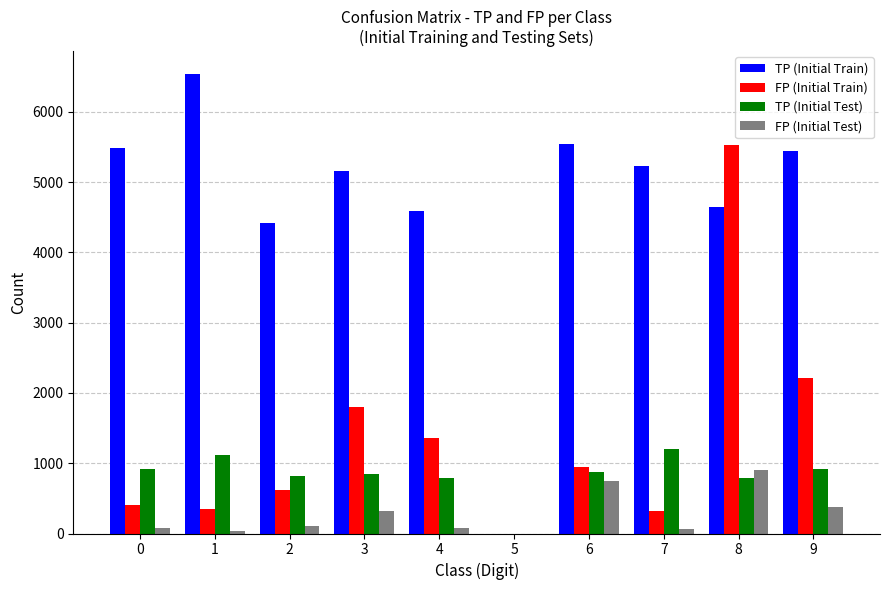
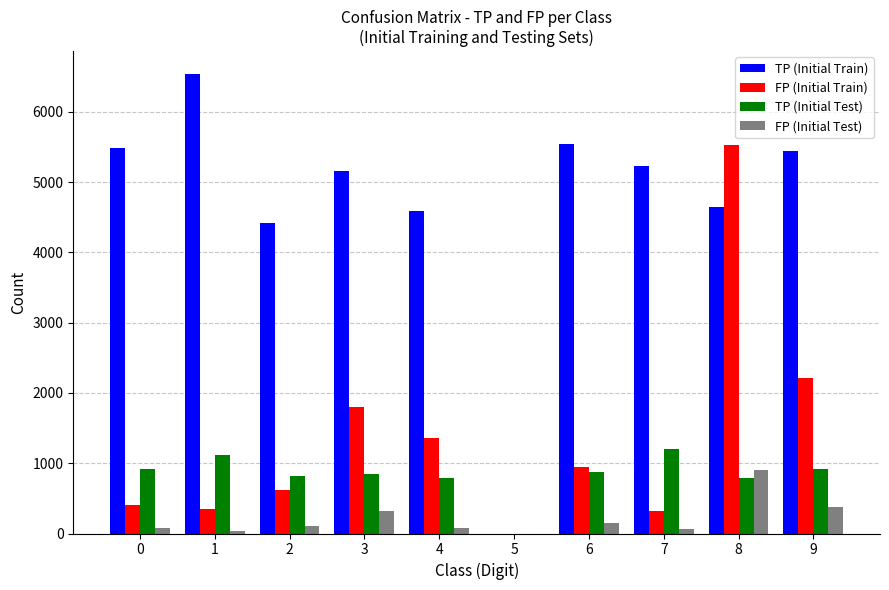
FP (Initial Test), 6: 700 -> 200
